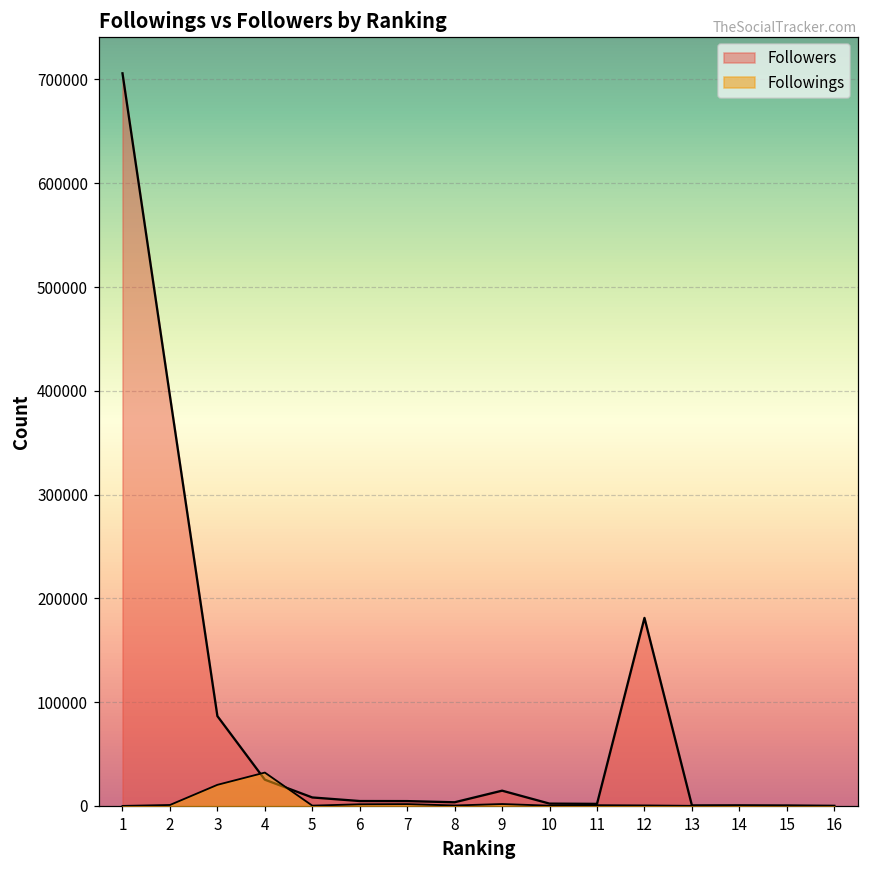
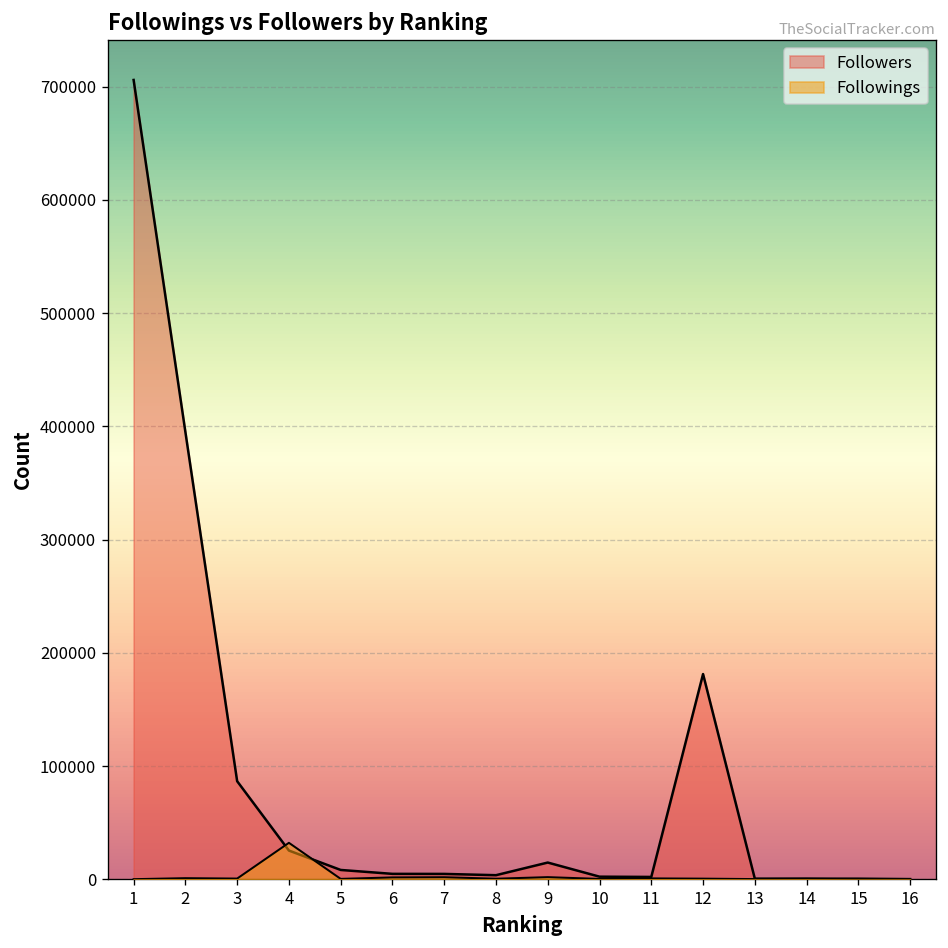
Followings, 3: 20000 -> 0
